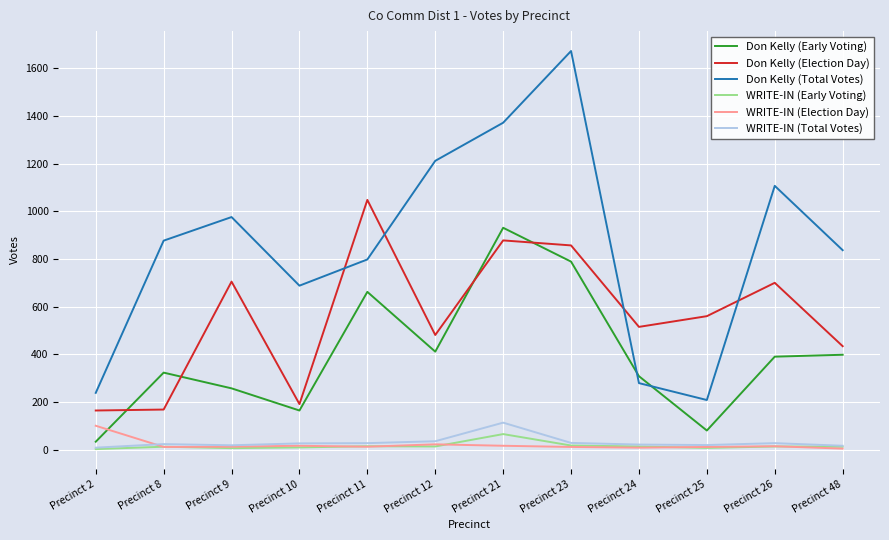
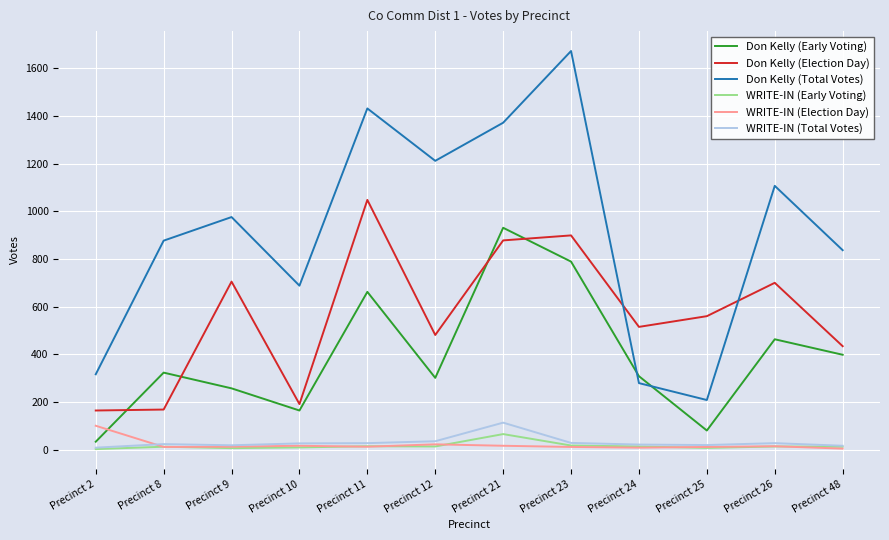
Don Kelly (Total Votes), Precinct 2: 240 -> 320
Don Kelly (Total Votes), Precinct 11: 800 -> 1430
Don Kelly (Early Voting), Precinct 12: 410 -> 300
Don Kelly (Election Day), Precinct 23: 860 -> 900
Don Kelly (Early Voting), Precinct 26: 390 -> 460
